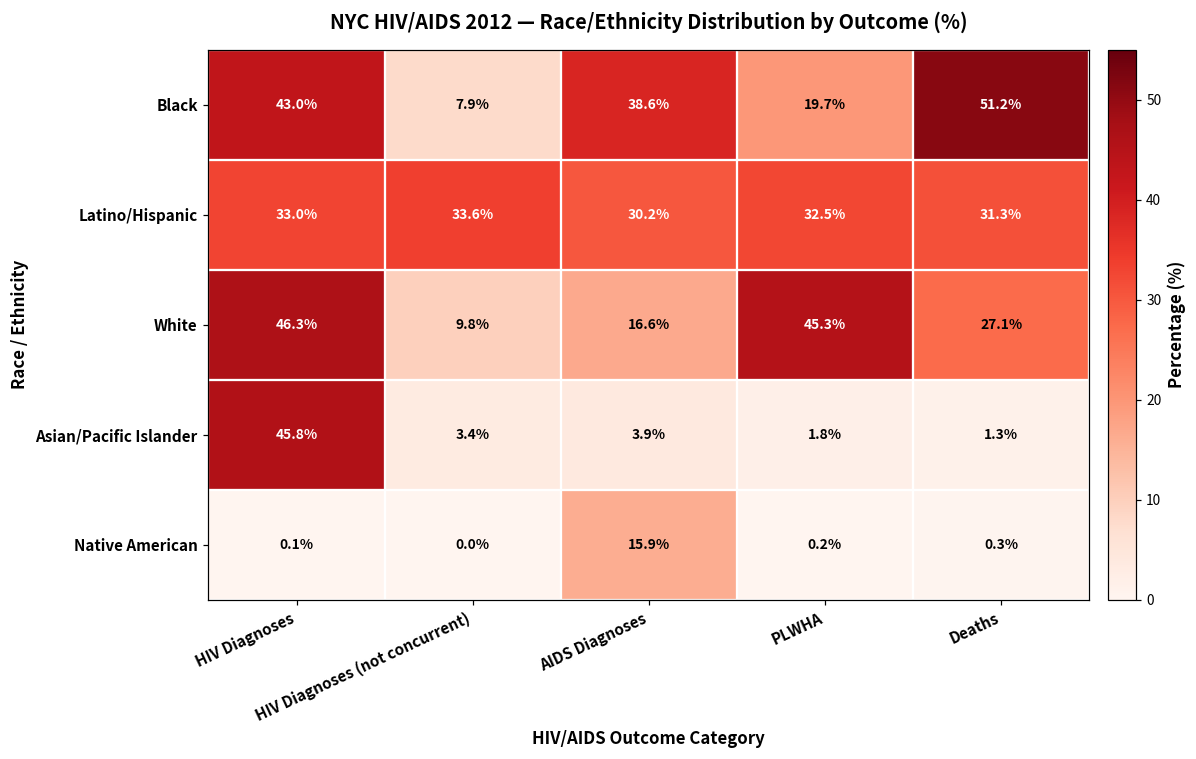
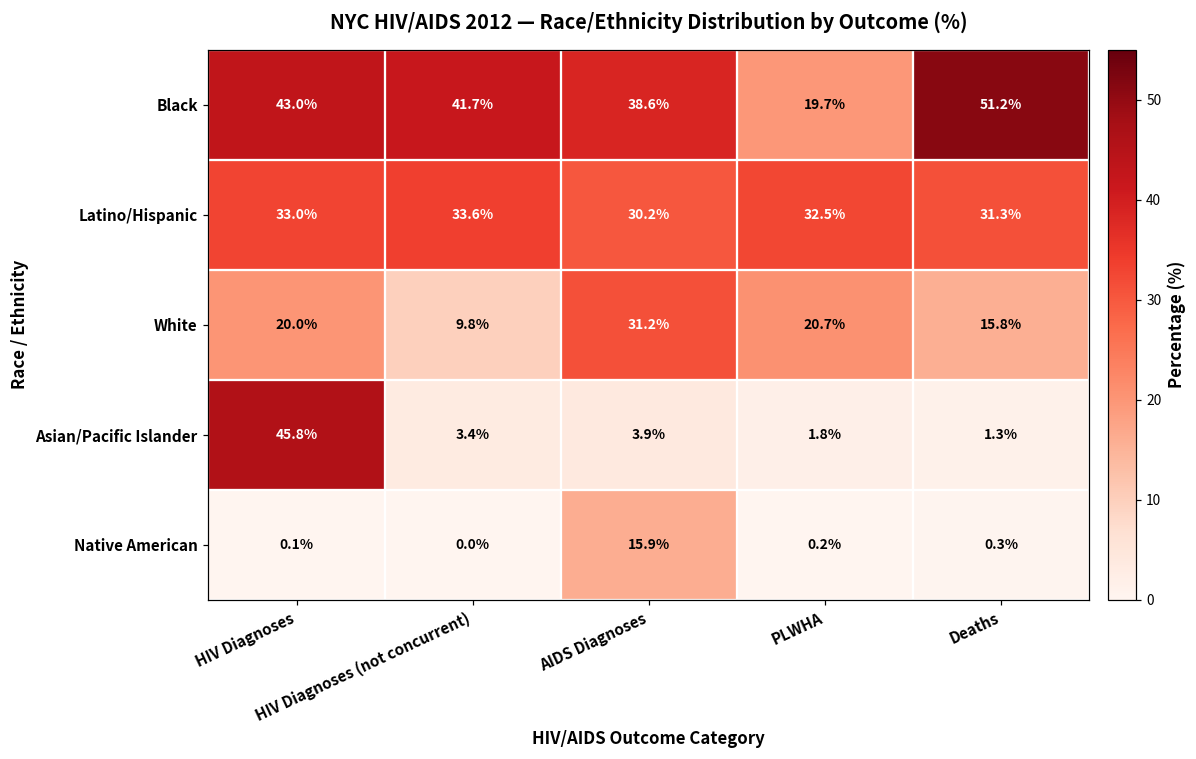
Black, HIV Diagnoses (not concurrent): 7.9% -> 41.7%
White, HIV Diagnoses: 46.3% -> 20.0%
White, AIDS Diagnoses: 16.6% -> 31.2%
White, PLWHA: 45.3% -> 20.7%
White, Deaths: 27.1% -> 15.8%
